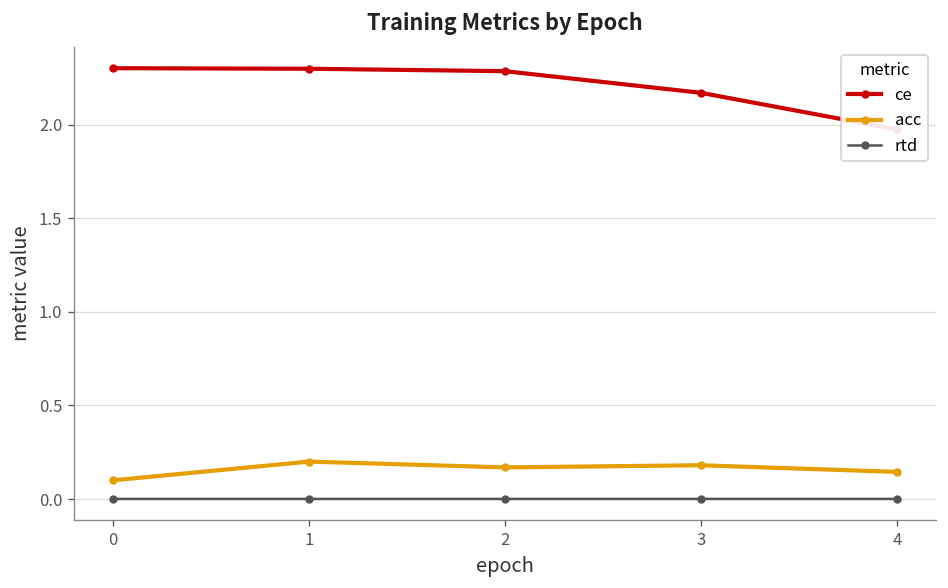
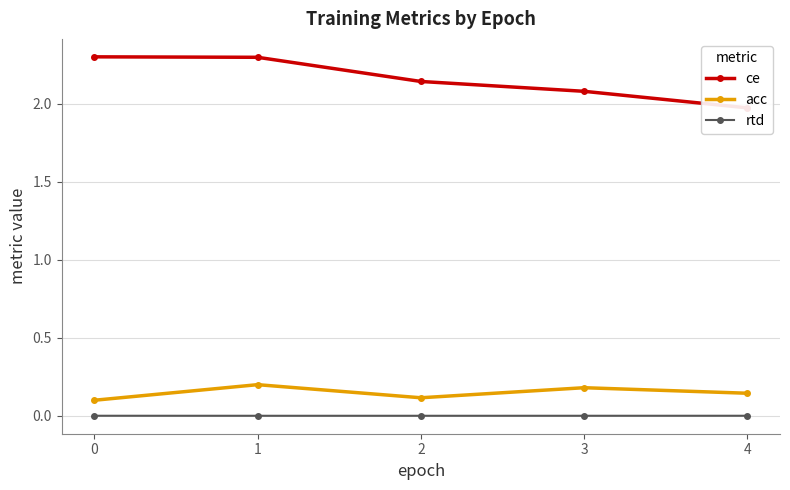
ce, 2: 2.29 -> 2.14
acc, 2: 0.17 -> 0.12
ce, 3: 2.17 -> 2.08
